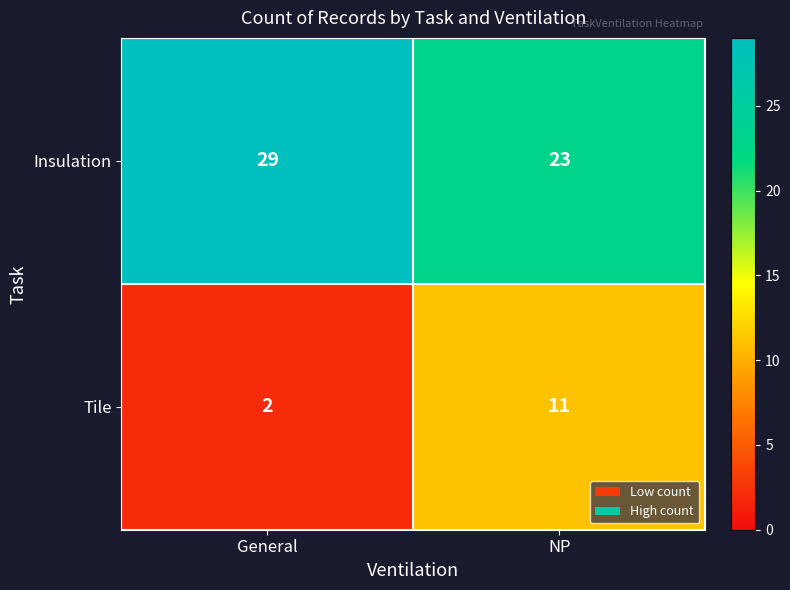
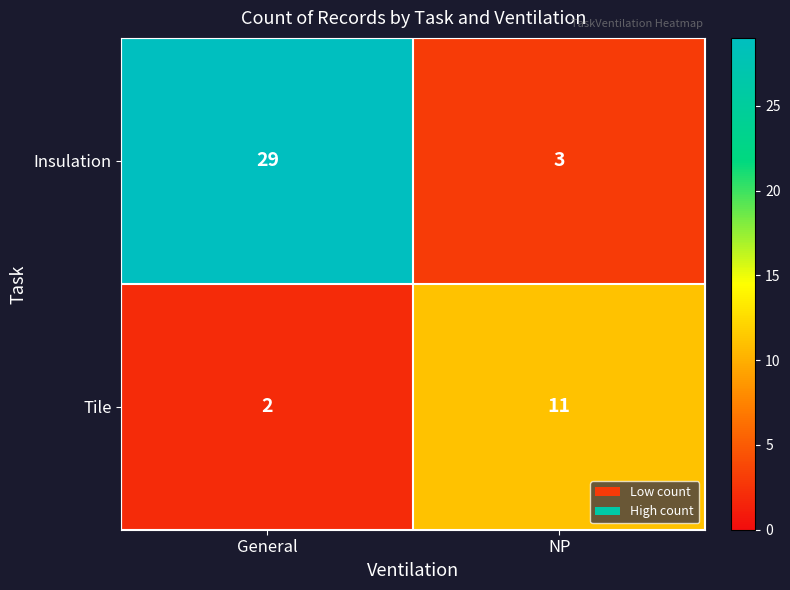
Insulation, NP: 23 -> 3
